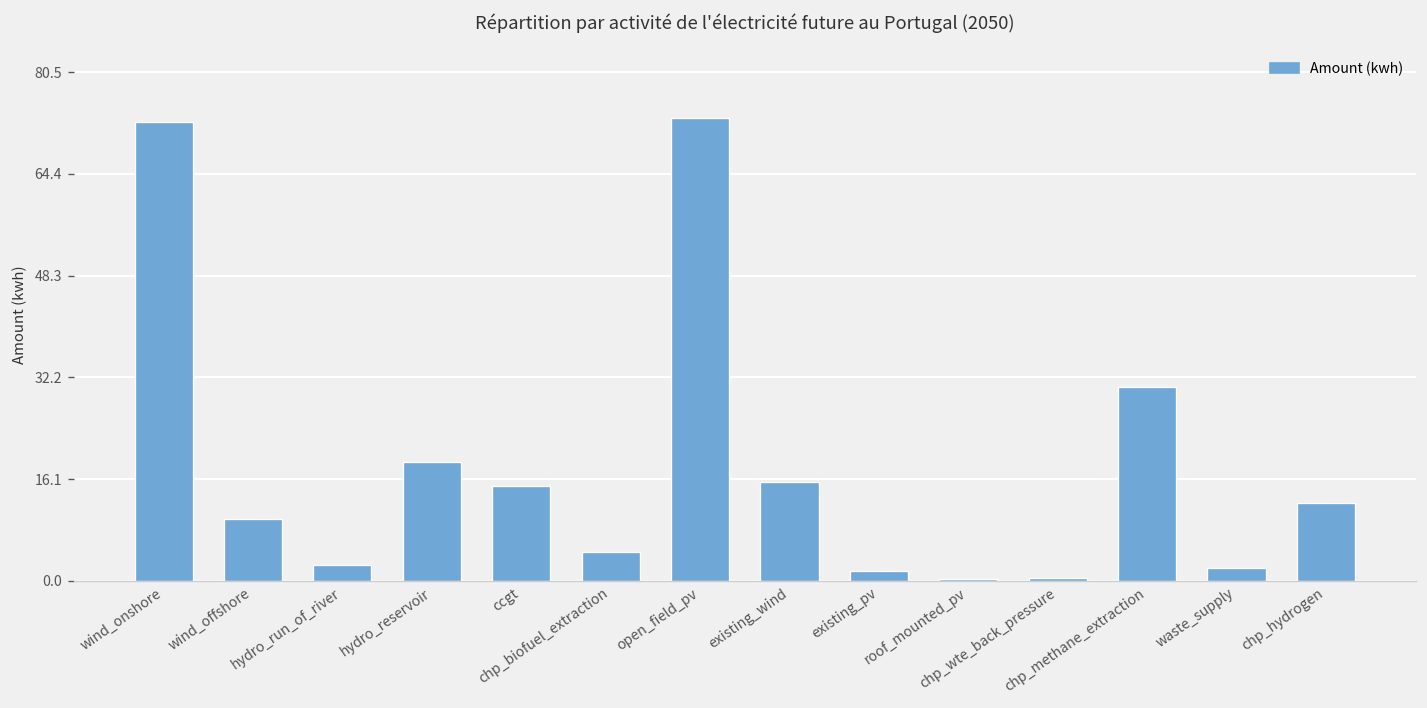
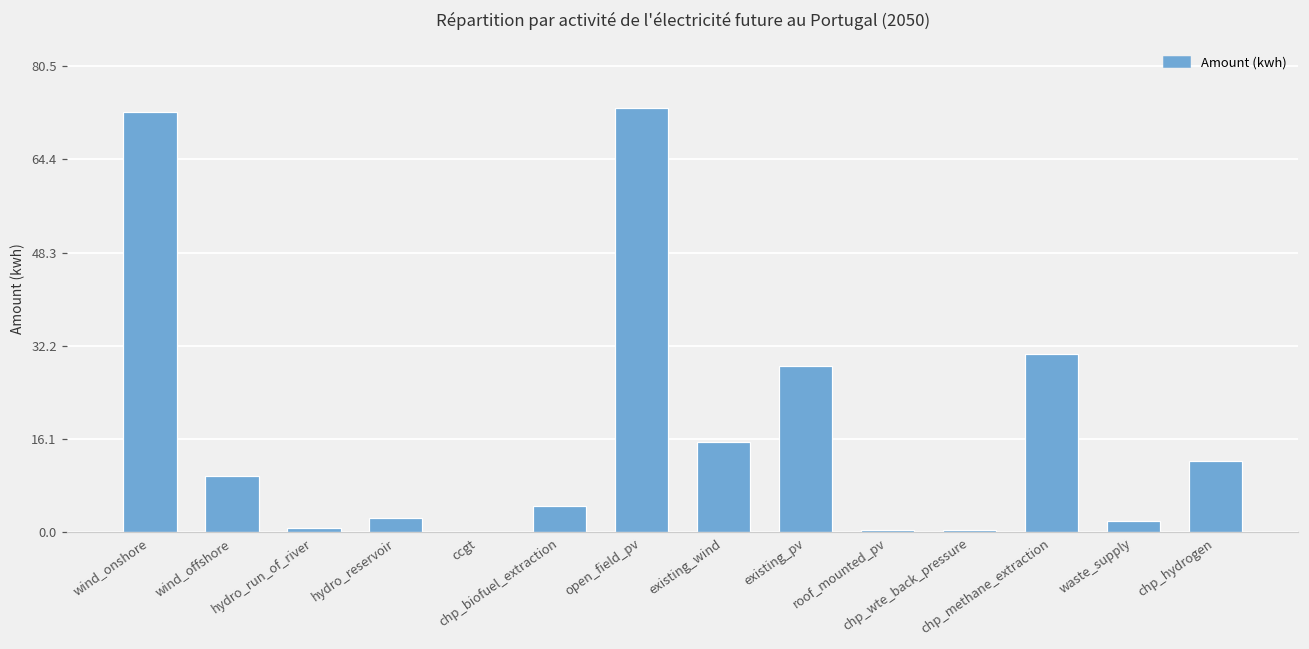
hydro_run_of_river: 3 -> 1
hydro_reservoir: 19 -> 3
ccgt: 15 -> 0
existing_pv: 1 -> 29
